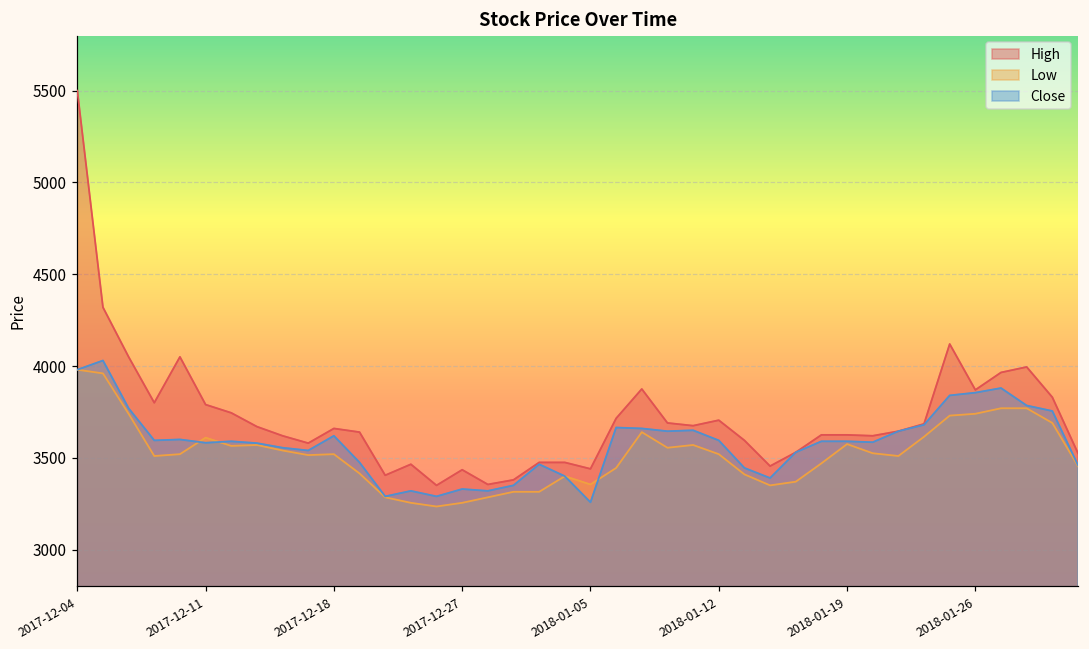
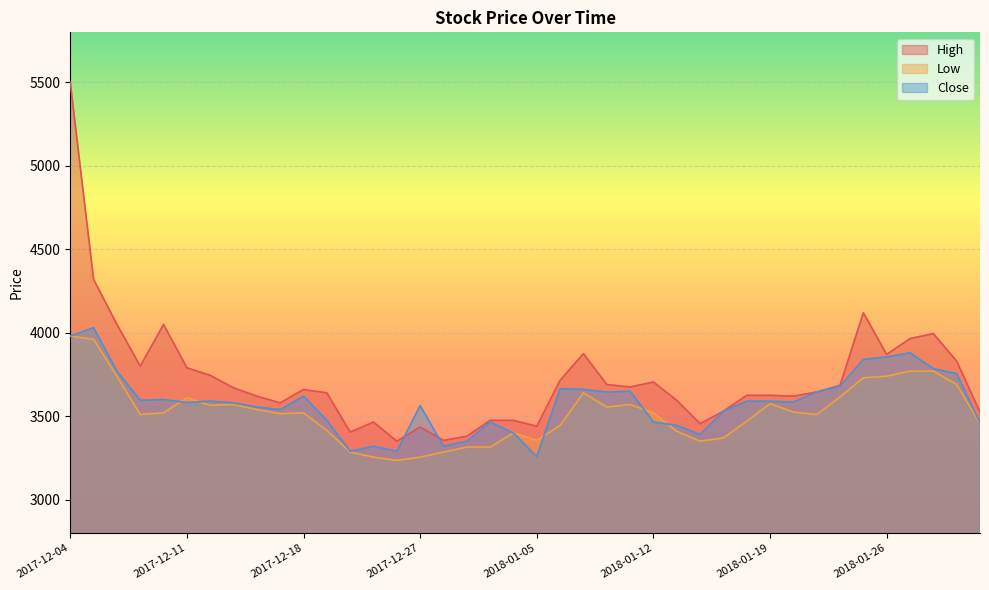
Close, 2017-12-27: 3330 -> 3560
Close, 2018-01-12: 3600 -> 3470
